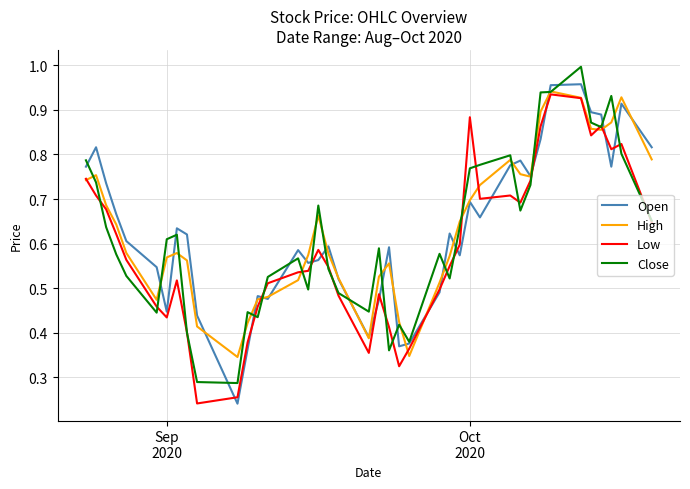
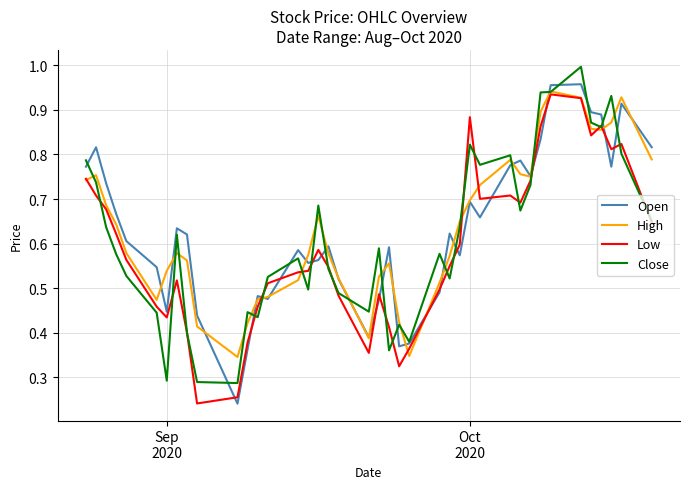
High, Sep 2020: 0.57 -> 0.54
Close, Sep 2020: 0.61 -> 0.29
Close, Oct 2020: 0.77 -> 0.82
